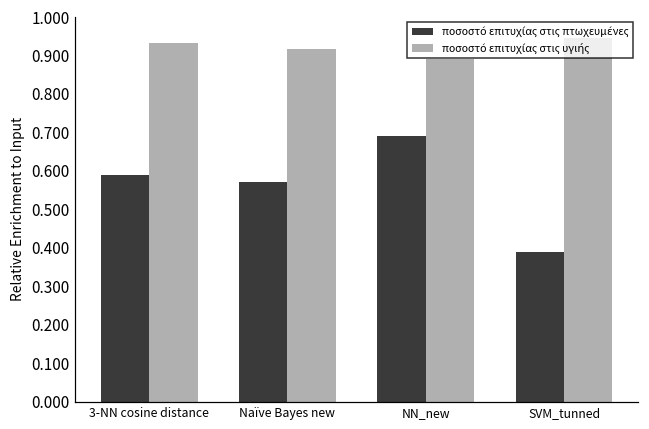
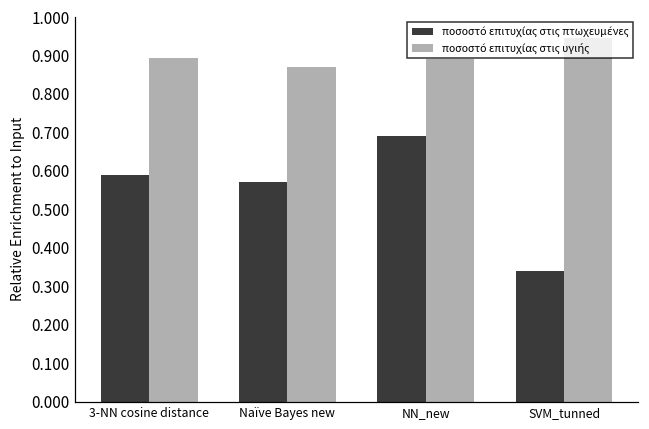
ποσοστό επιτυχίας στις υγιής, 3-NN cosine distance: 0.93 -> 0.89
ποσοστό επιτυχίας στις υγιής, Naïve Bayes new: 0.92 -> 0.87
ποσοστό επιτυχίας στις πτωχευμένες, SVM_tunned: 0.39 -> 0.34
